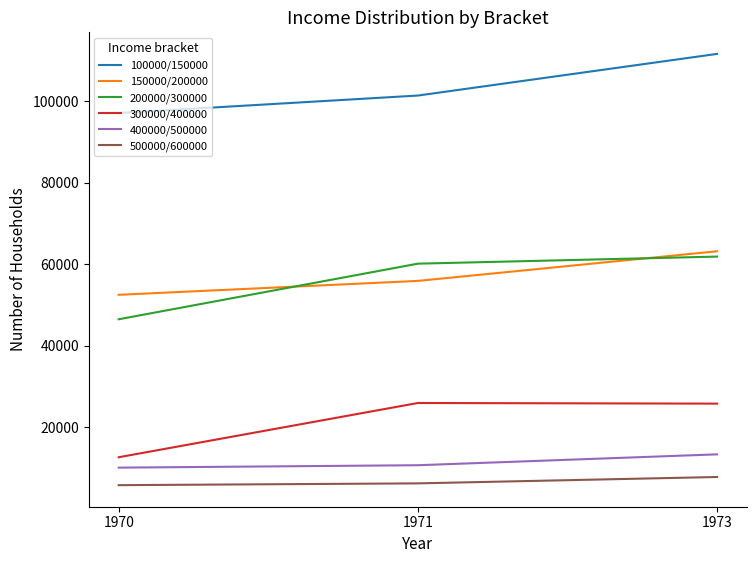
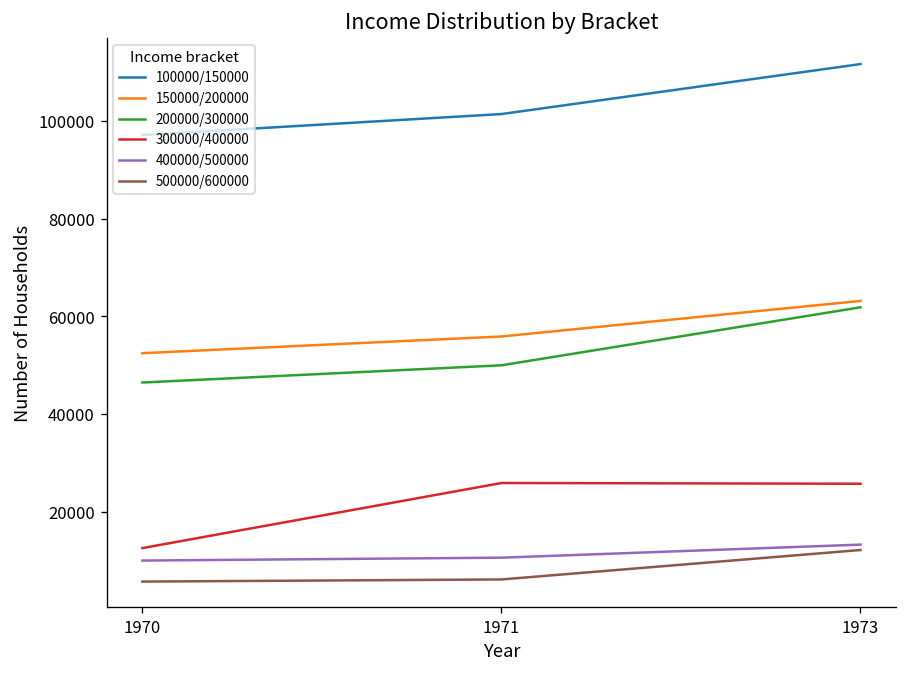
200000/300000, 1971: 60000 -> 50000
500000/600000, 1973: 8000 -> 12000
